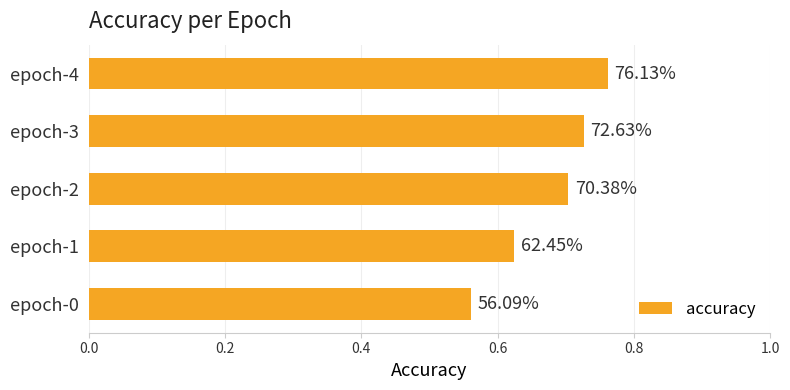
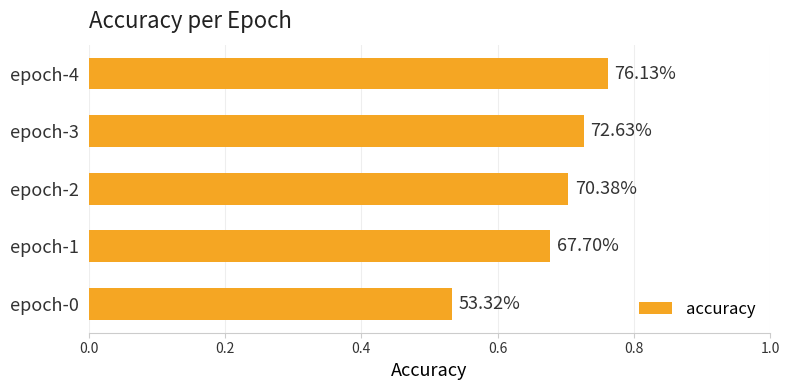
epoch-1: 62.45% -> 67.70%
epoch-0: 56.09% -> 53.32%
